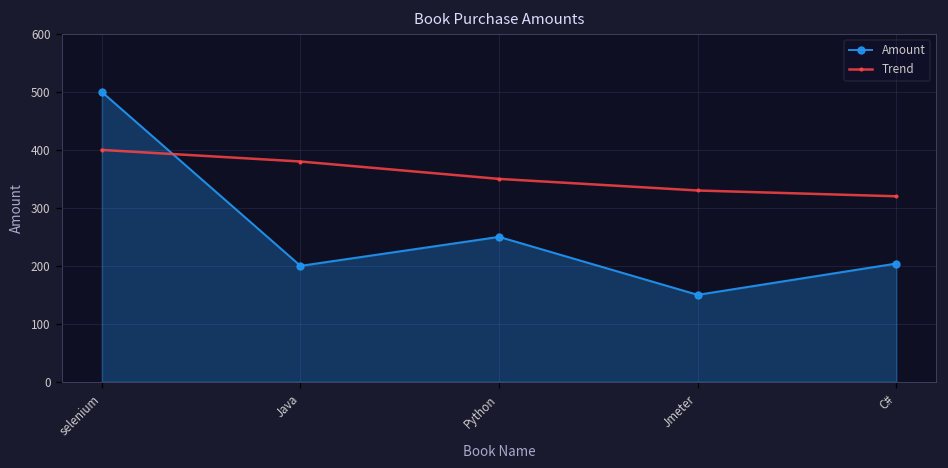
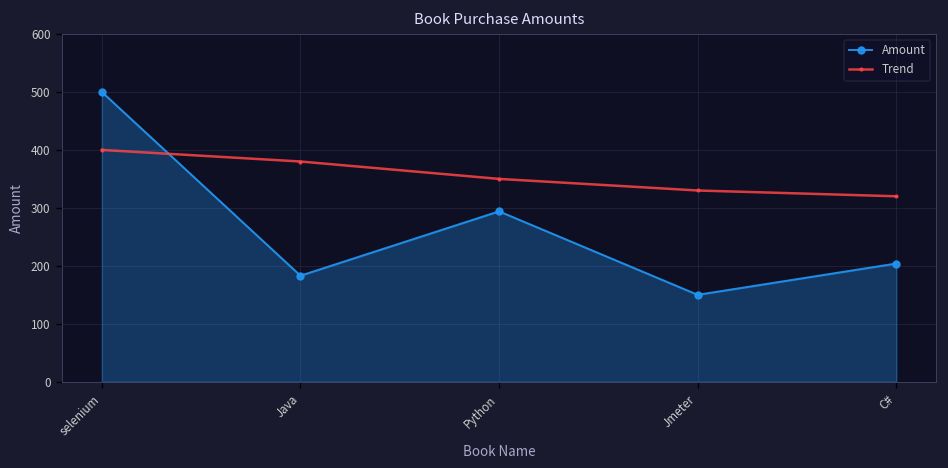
Amount, Java: 200 -> 180
Amount, Python: 250 -> 290
